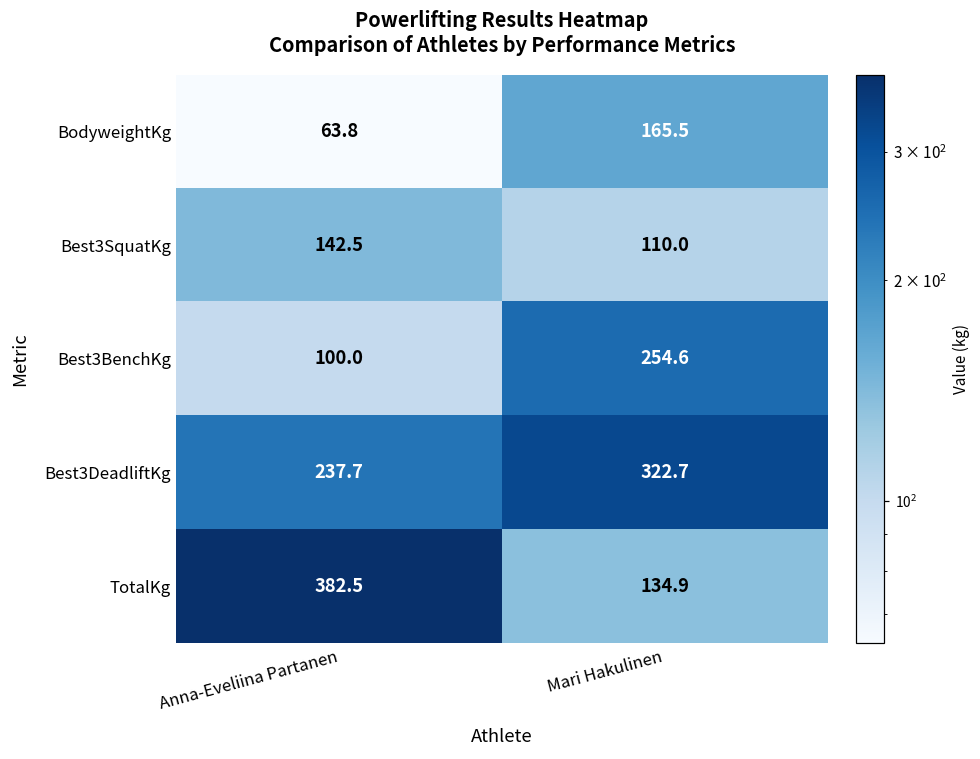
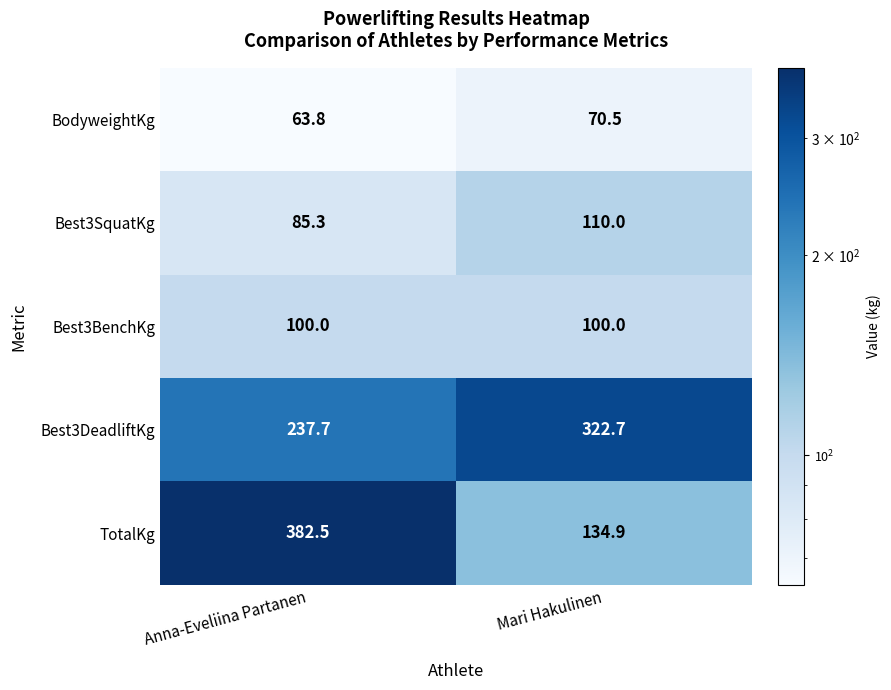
BodyweightKg, Mari Hakulinen: 165.5 -> 70.5
Best3SquatKg, Anna-Eveliina Partanen: 142.5 -> 85.3
Best3BenchKg, Mari Hakulinen: 254.6 -> 100.0
